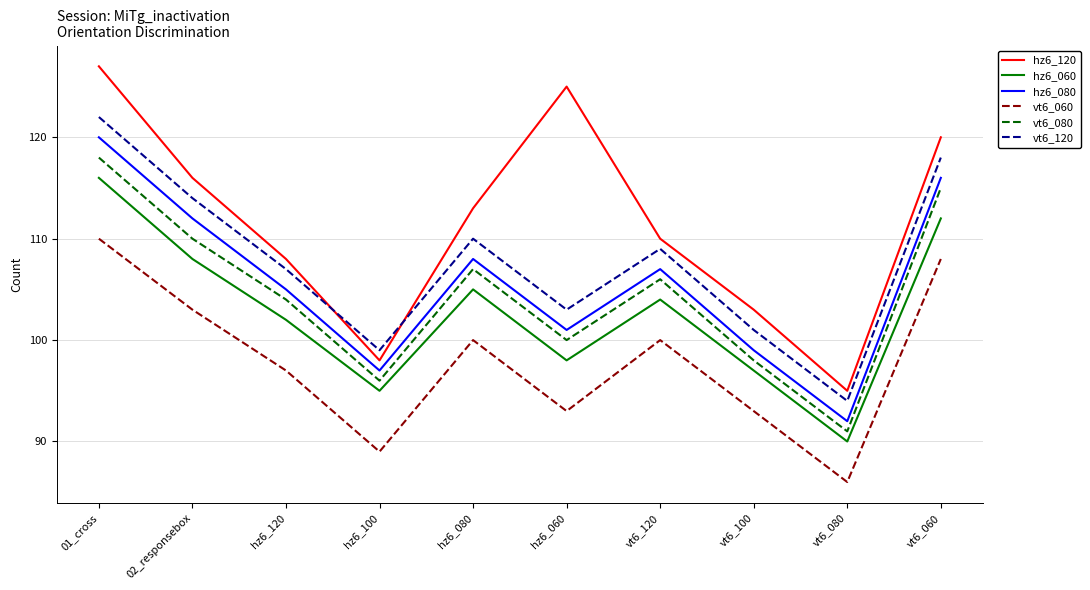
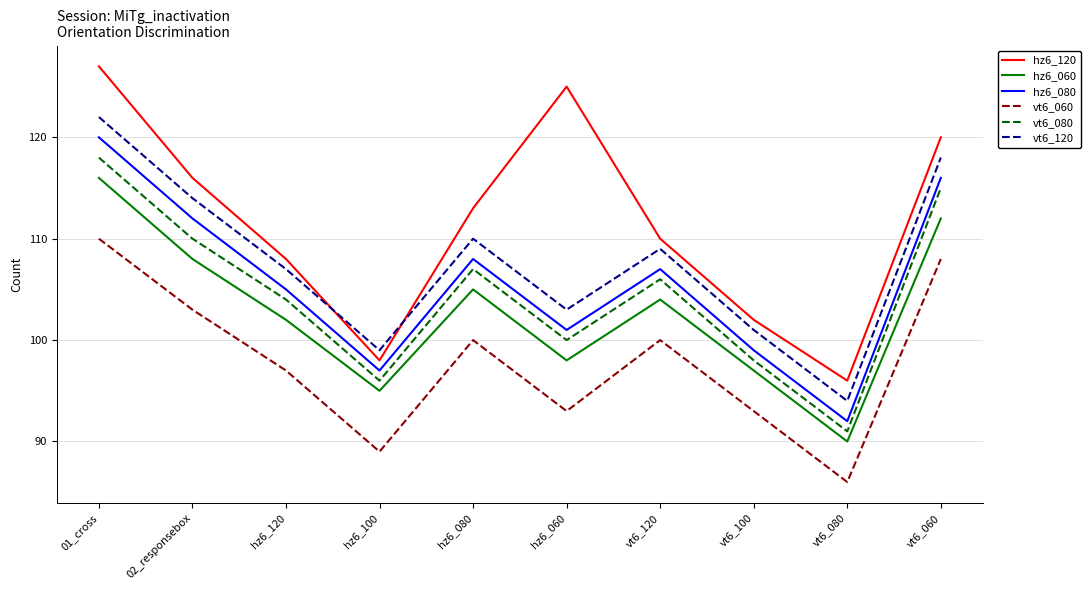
hz6_120, vt6_100: 103 -> 102
hz6_120, vt6_080: 95 -> 96
